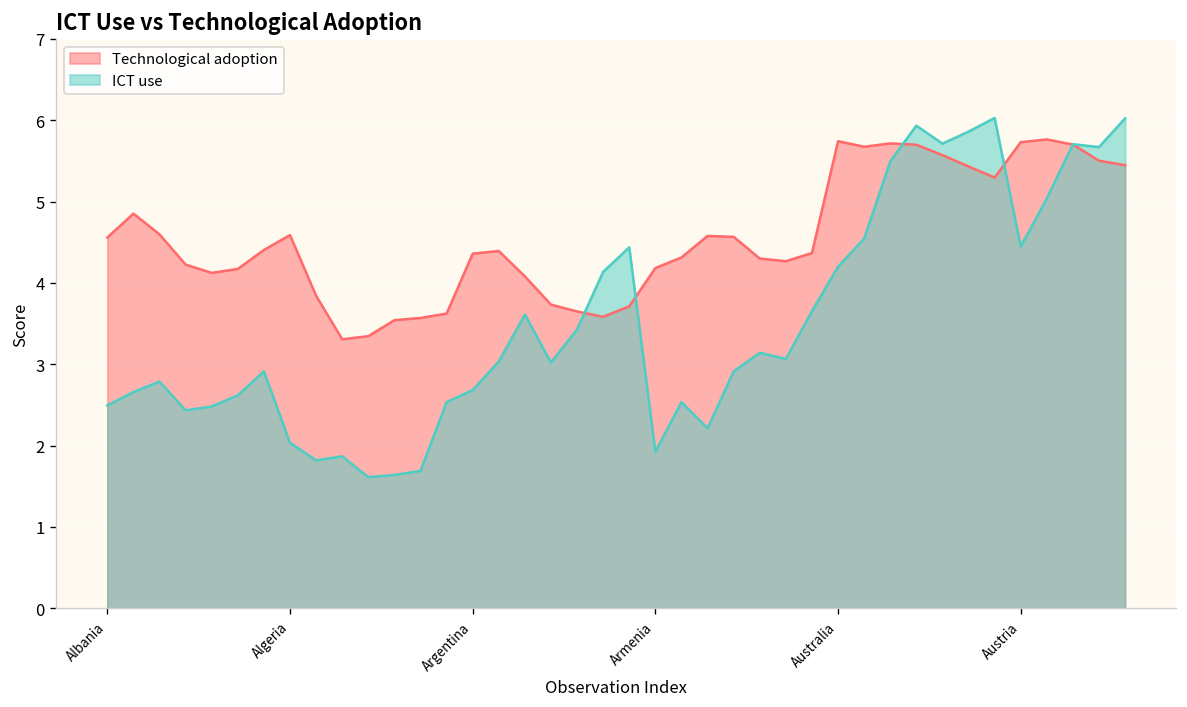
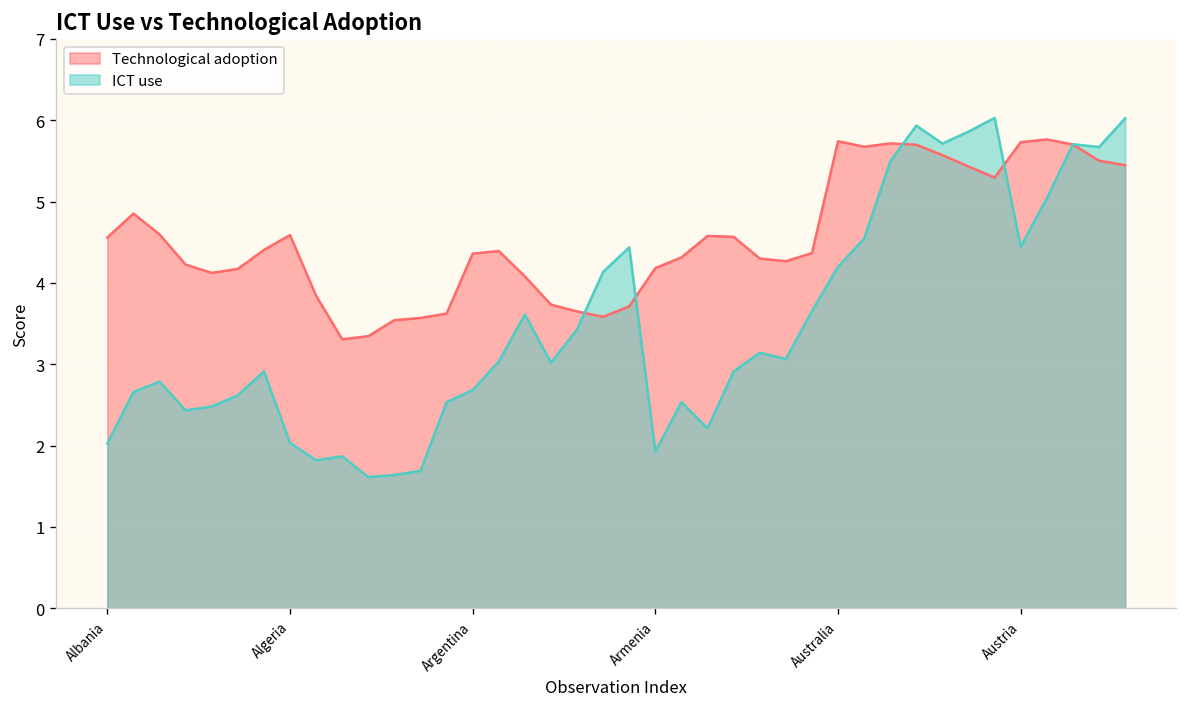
ICT use, Albania: 2.5 -> 2.0
